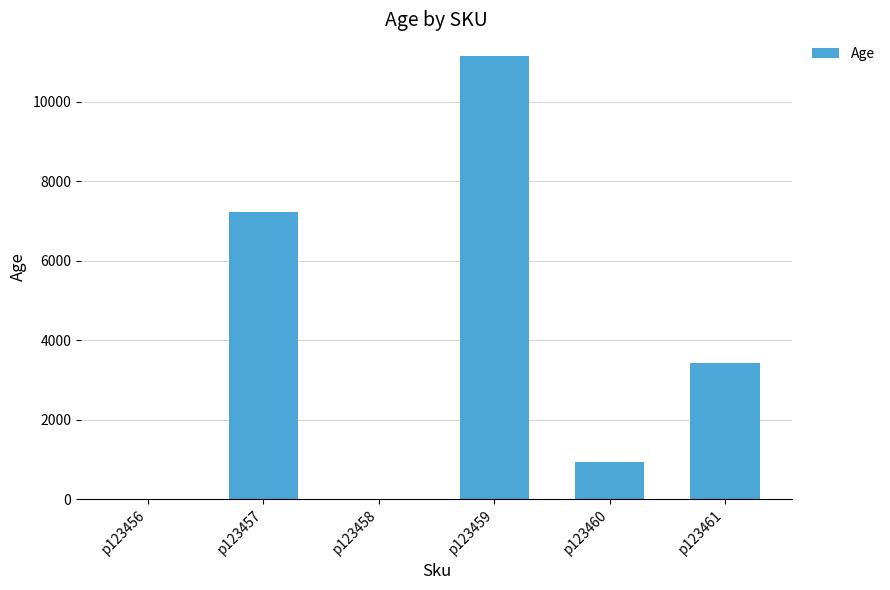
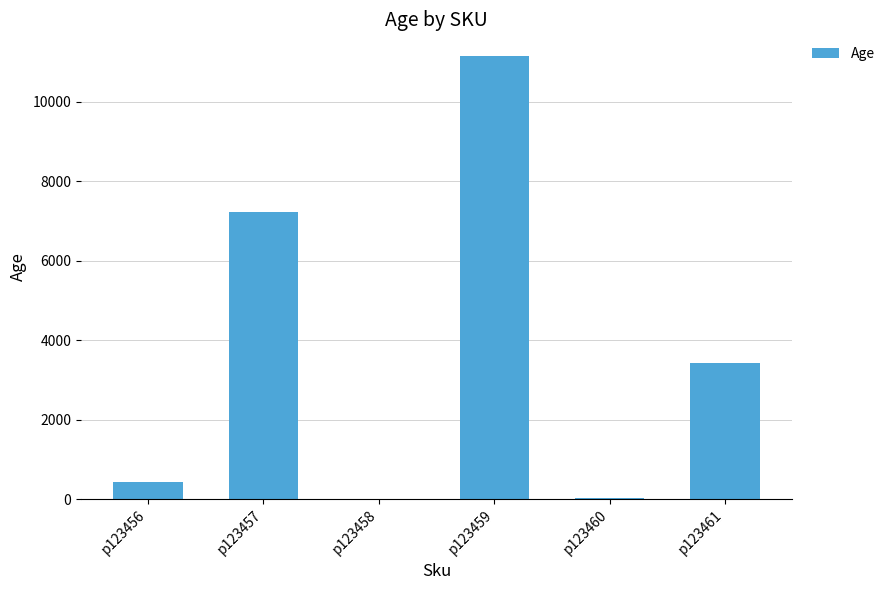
p123456: 0 -> 400
p123460: 900 -> 0
